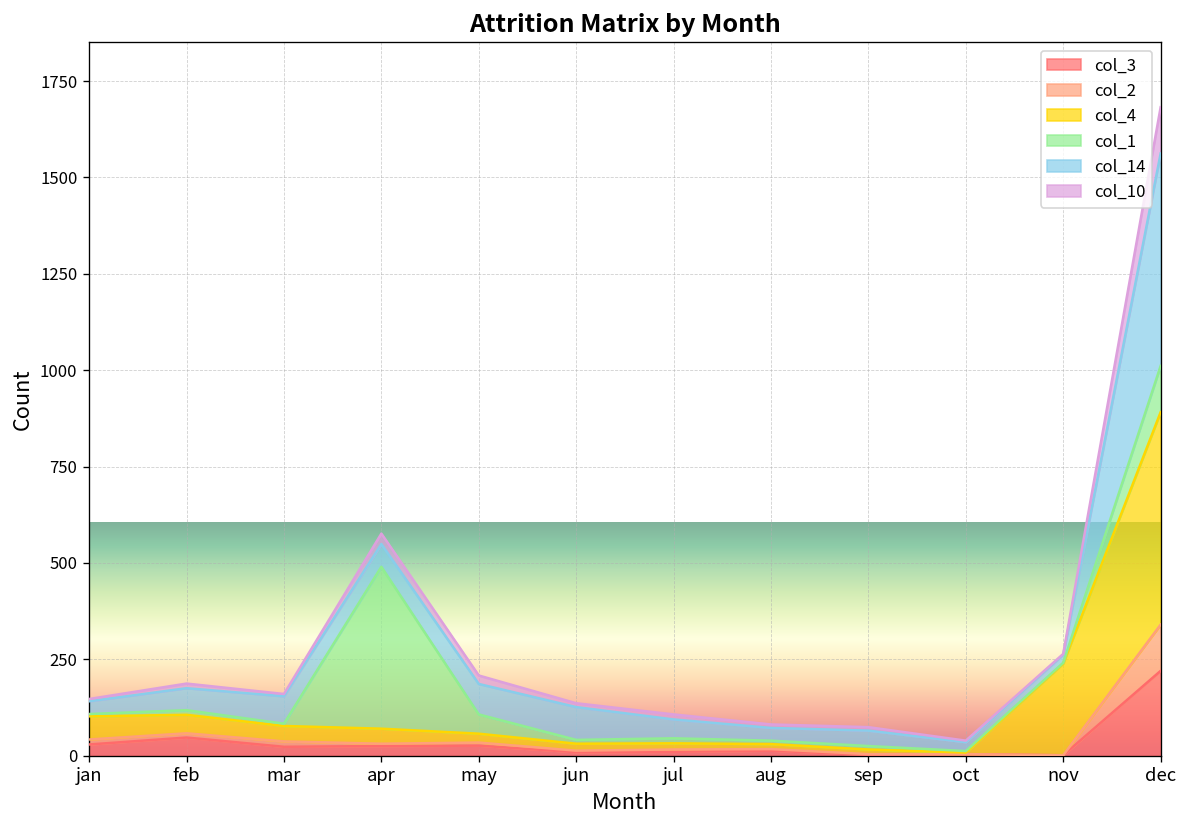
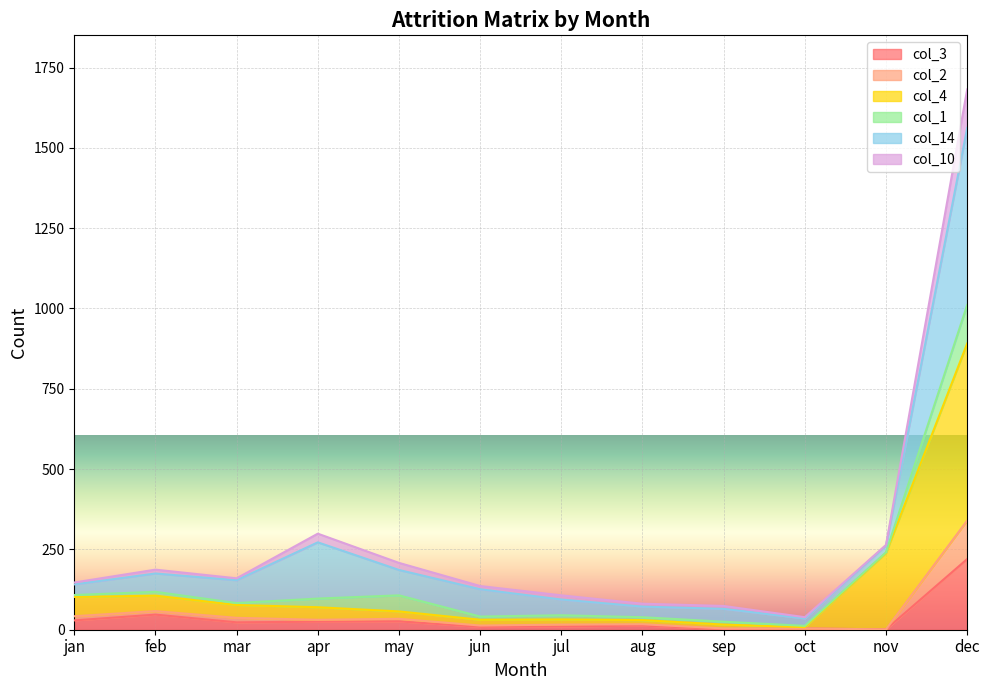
col_1, apr: 420 -> 30
col_14, apr: 60 -> 180
